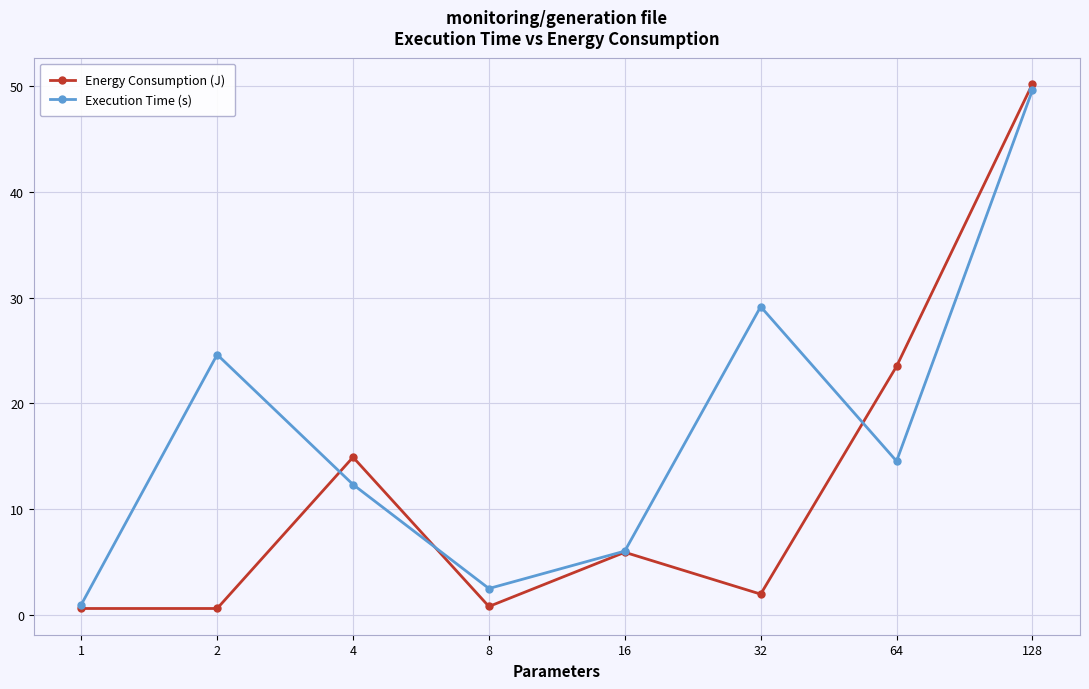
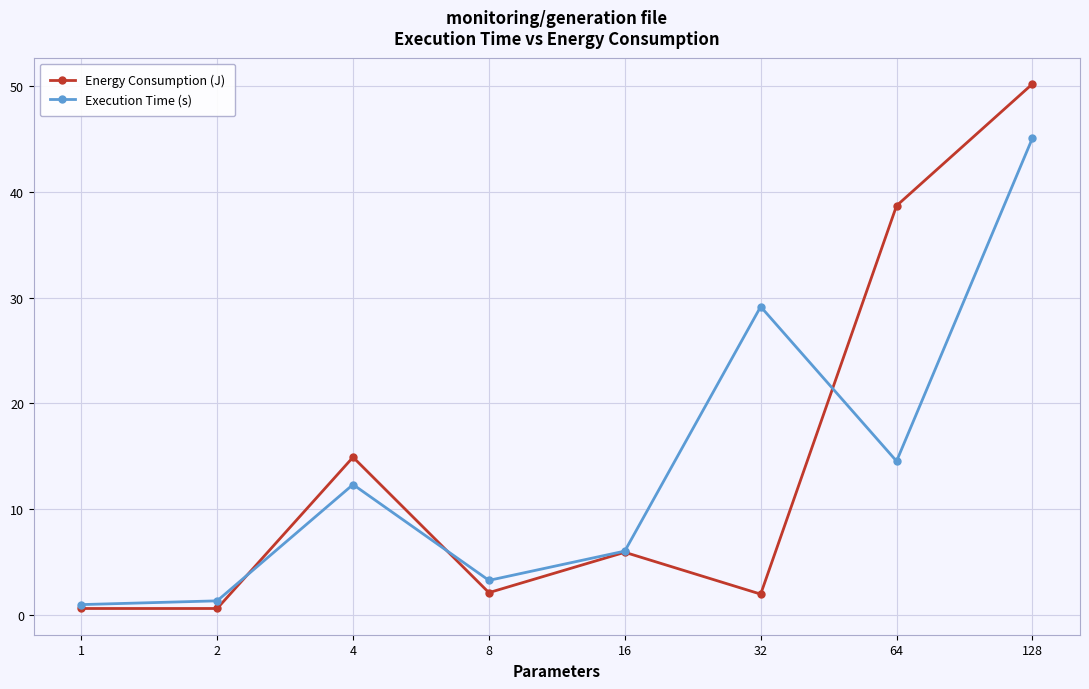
Execution Time (s), 2: 24.6 -> 1.3
Energy Consumption (J), 8: 0.8 -> 2.1
Execution Time (s), 8: 2.5 -> 3.2
Energy Consumption (J), 64: 23.5 -> 38.7
Execution Time (s), 128: 49.6 -> 45.1
